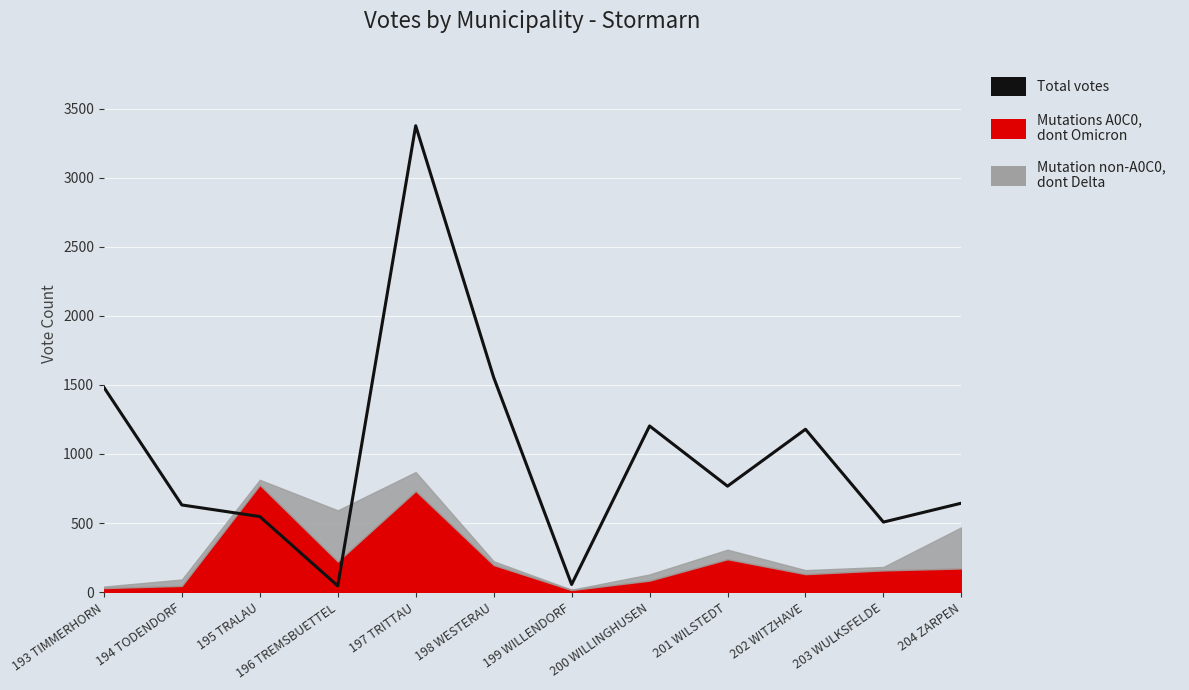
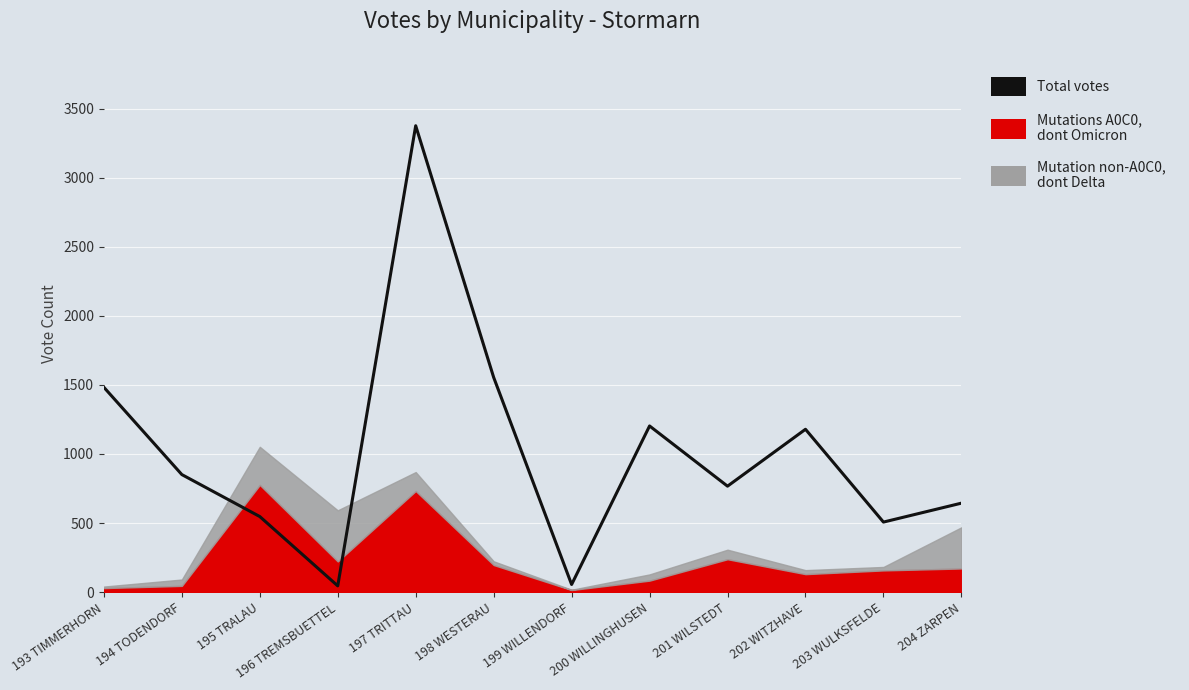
Total votes, 194 TODENDORF: 630 -> 850
Mutation non-A0C0, dont Delta, 195 TRALAU: 40 -> 280
